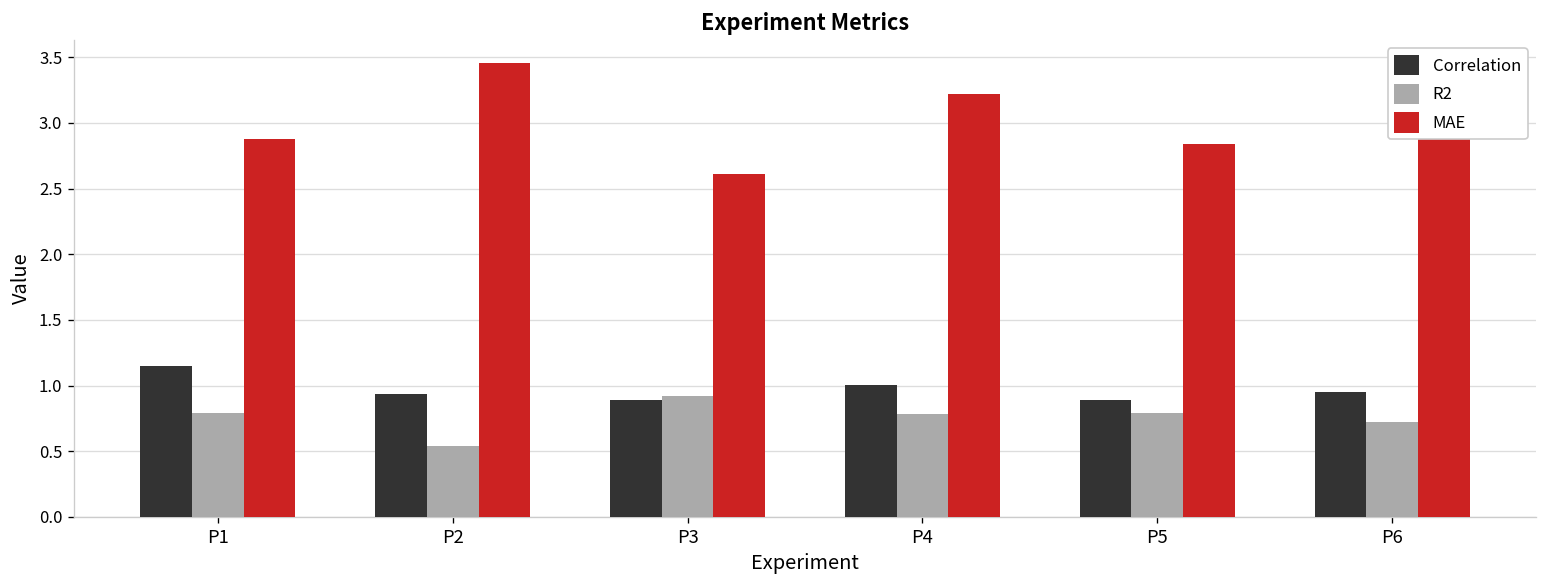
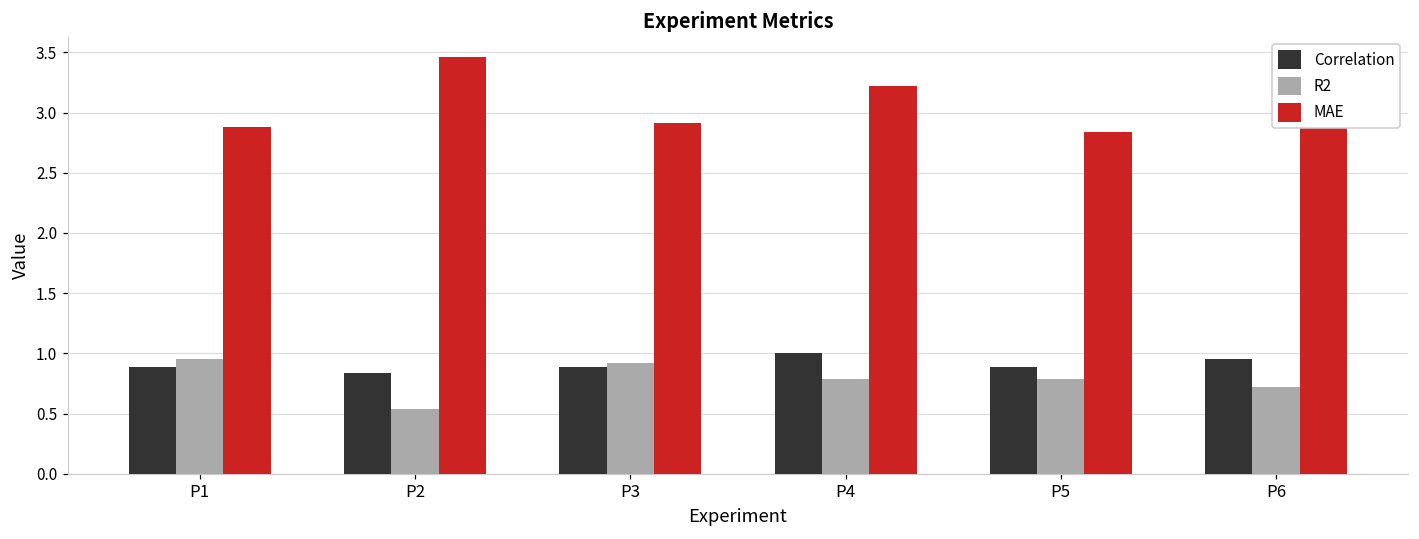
Correlation, P1: 1.15 -> 0.89
R2, P1: 0.79 -> 0.95
Correlation, P2: 0.94 -> 0.84
MAE, P3: 2.61 -> 2.92
